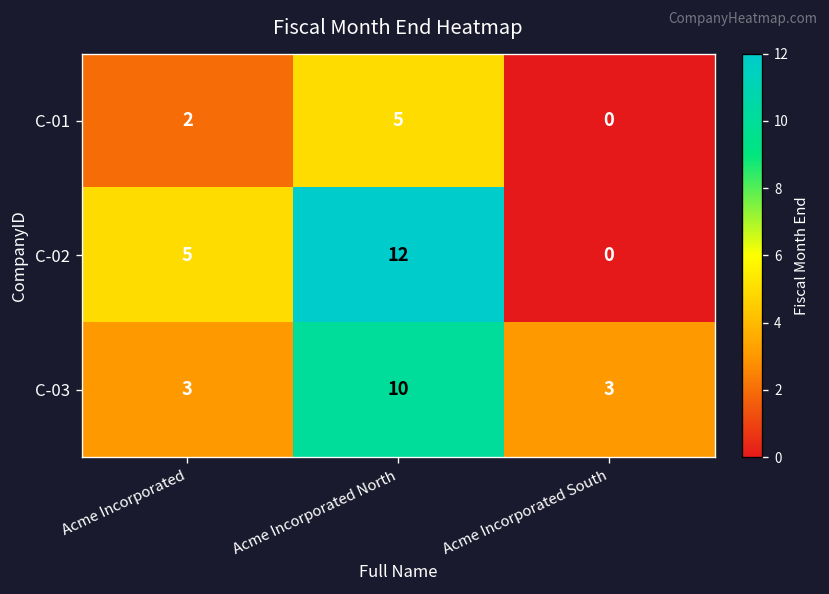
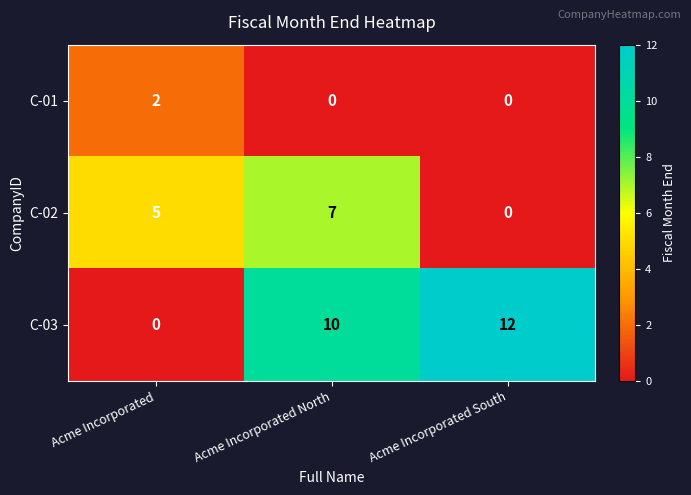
C-01, Acme Incorporated North: 5 -> 0
C-02, Acme Incorporated North: 12 -> 7
C-03, Acme Incorporated: 3 -> 0
C-03, Acme Incorporated South: 3 -> 12
